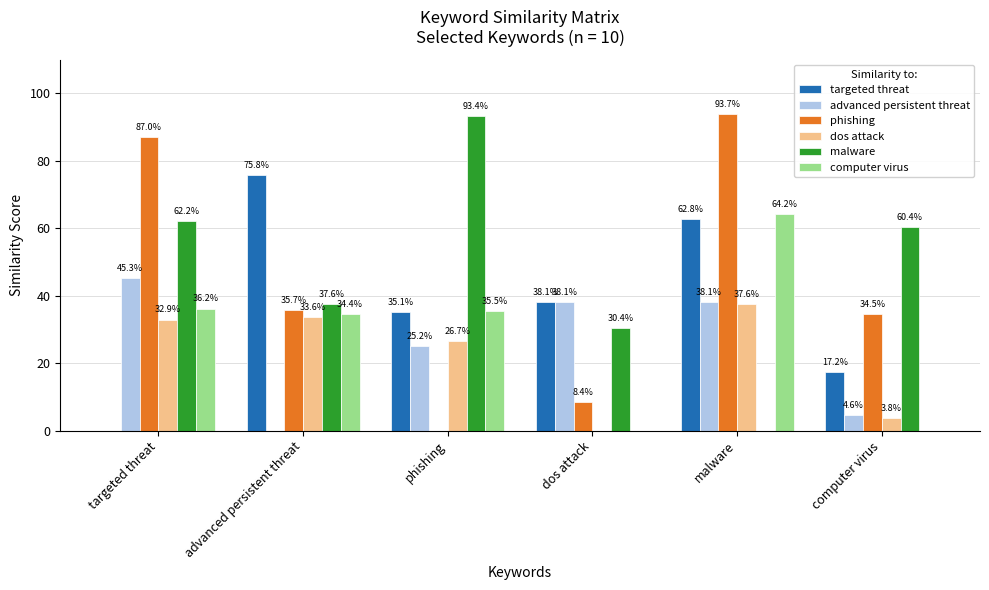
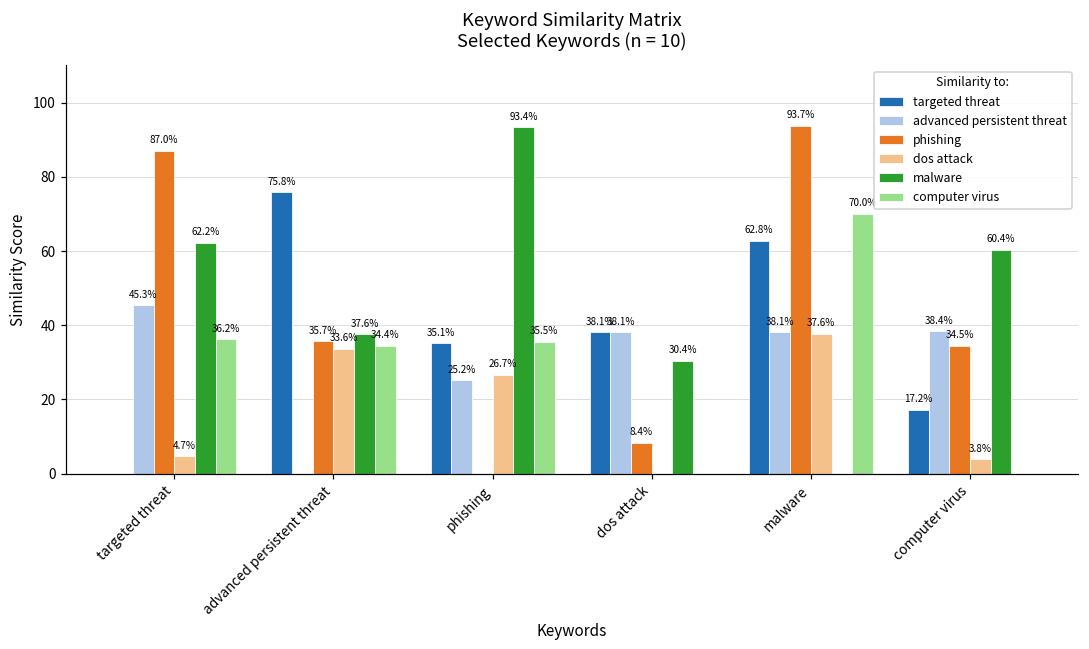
dos attack, targeted threat: 32.9% -> 4.7%
computer virus, malware: 64.2% -> 70.0%
advanced persistent threat, computer virus: 4.6% -> 38.4%
